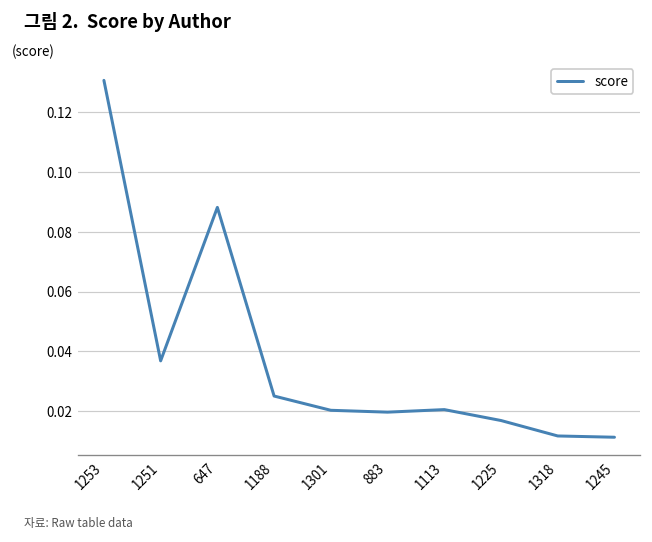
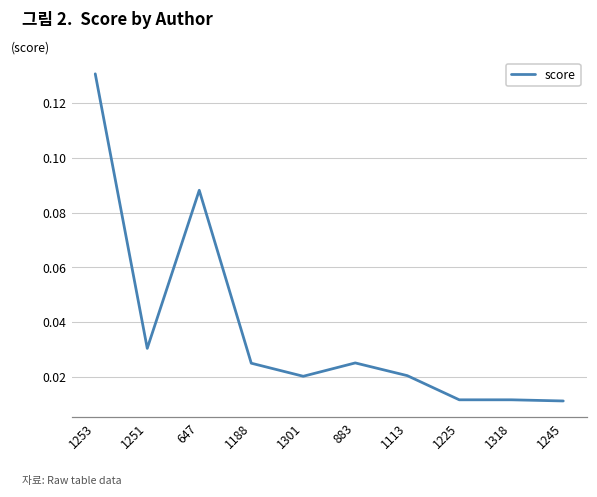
1251: 0.037 -> 0.030
883: 0.020 -> 0.025
1225: 0.017 -> 0.012
